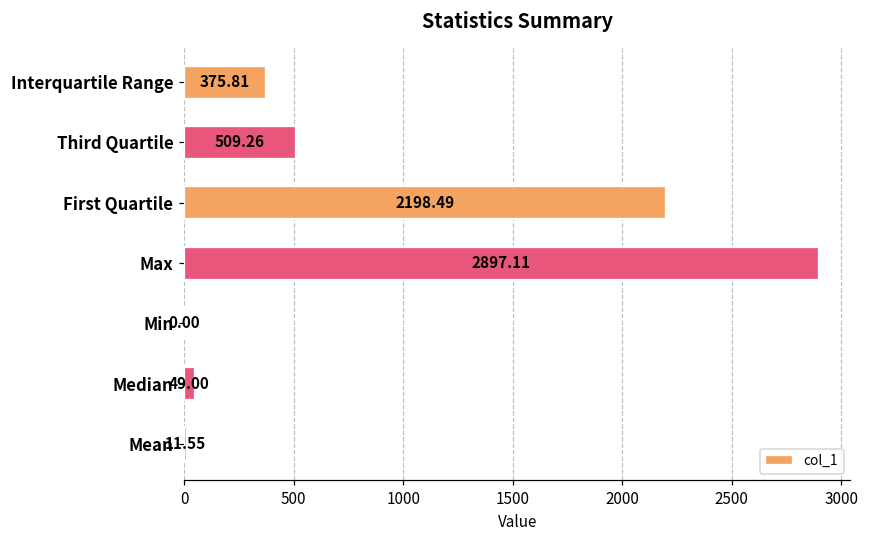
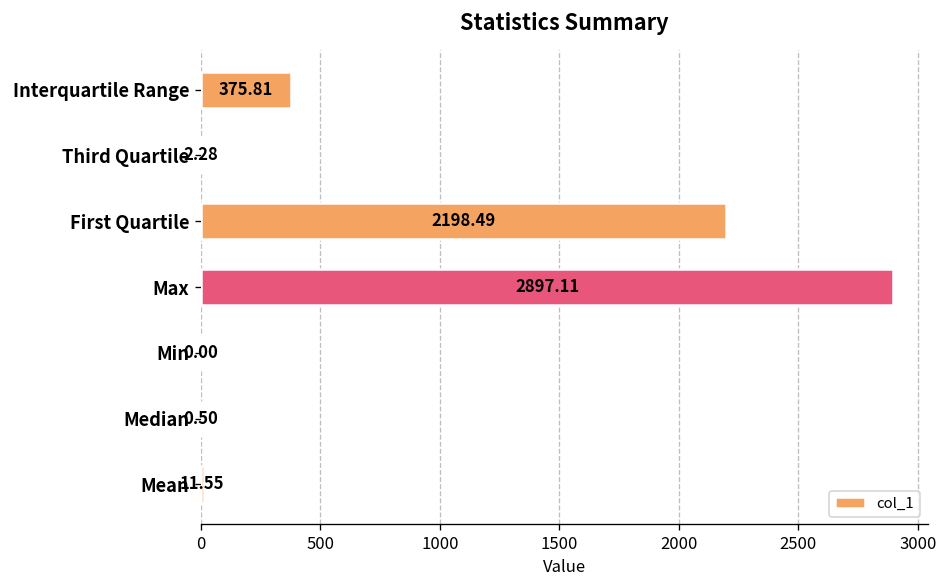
Third Quartile: 509.26 -> 2.28
Median: 49.00 -> 0.50
